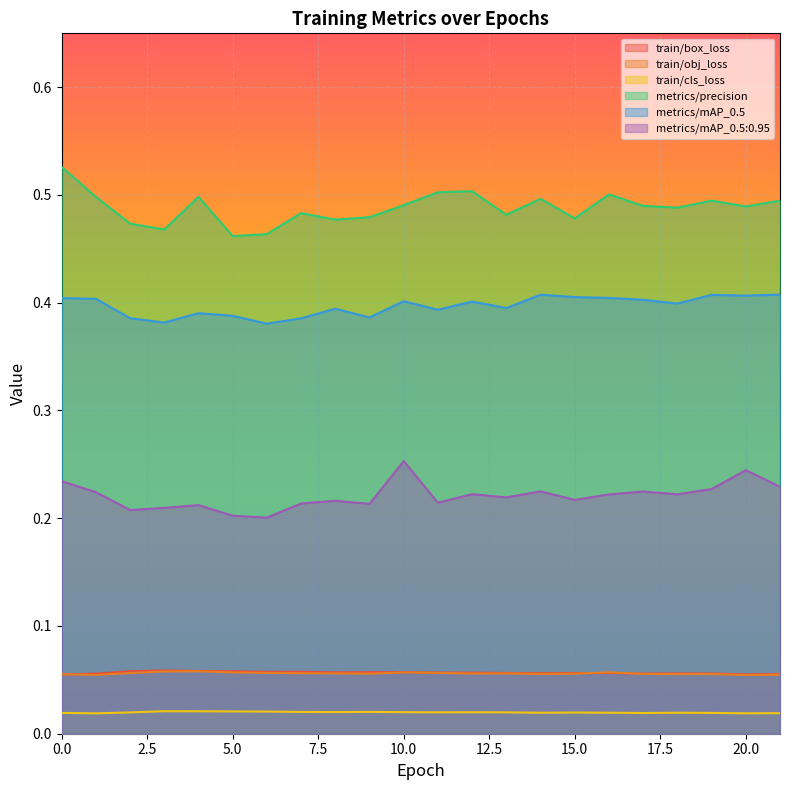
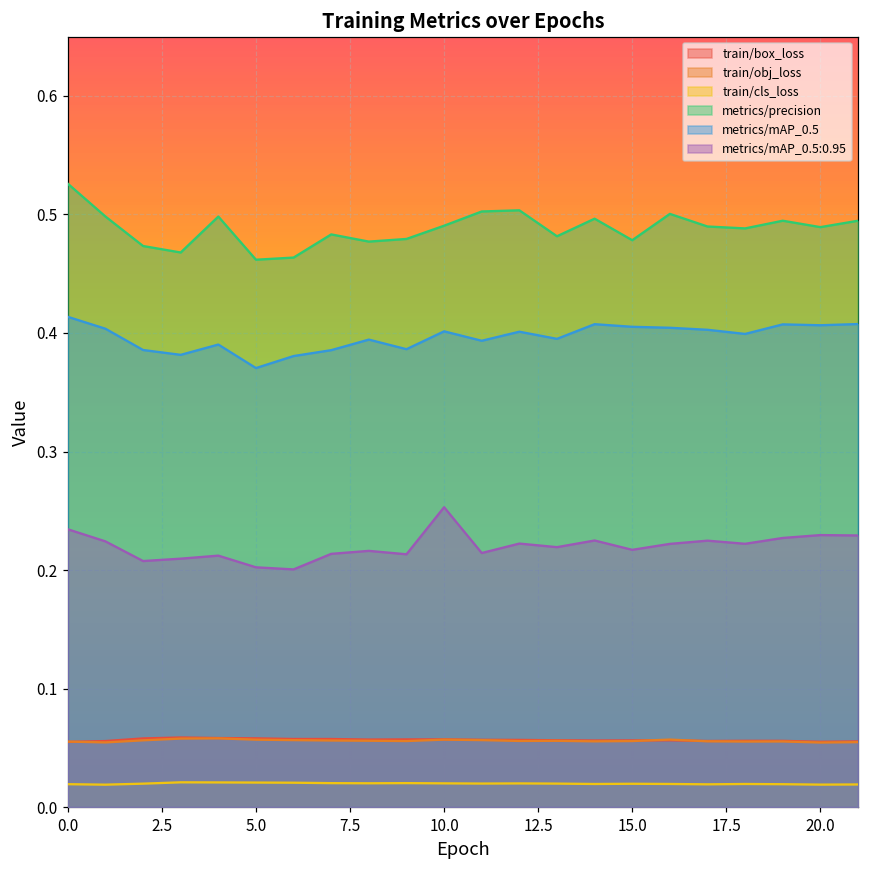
metrics/mAP_0.5, 0.0: 0.404 -> 0.414
metrics/mAP_0.5, 5.0: 0.388 -> 0.370
metrics/mAP_0.5:0.95, 20.0: 0.245 -> 0.230
